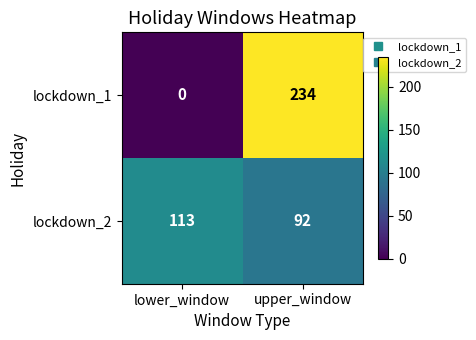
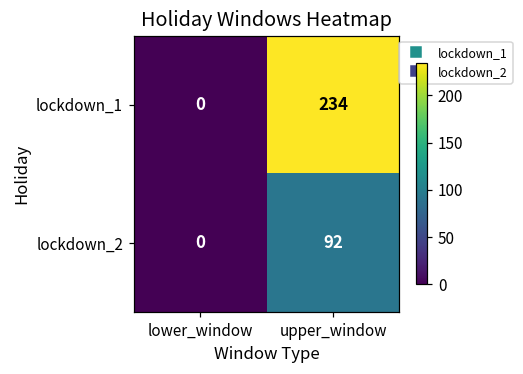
lockdown_2, lower_window: 113 -> 0
